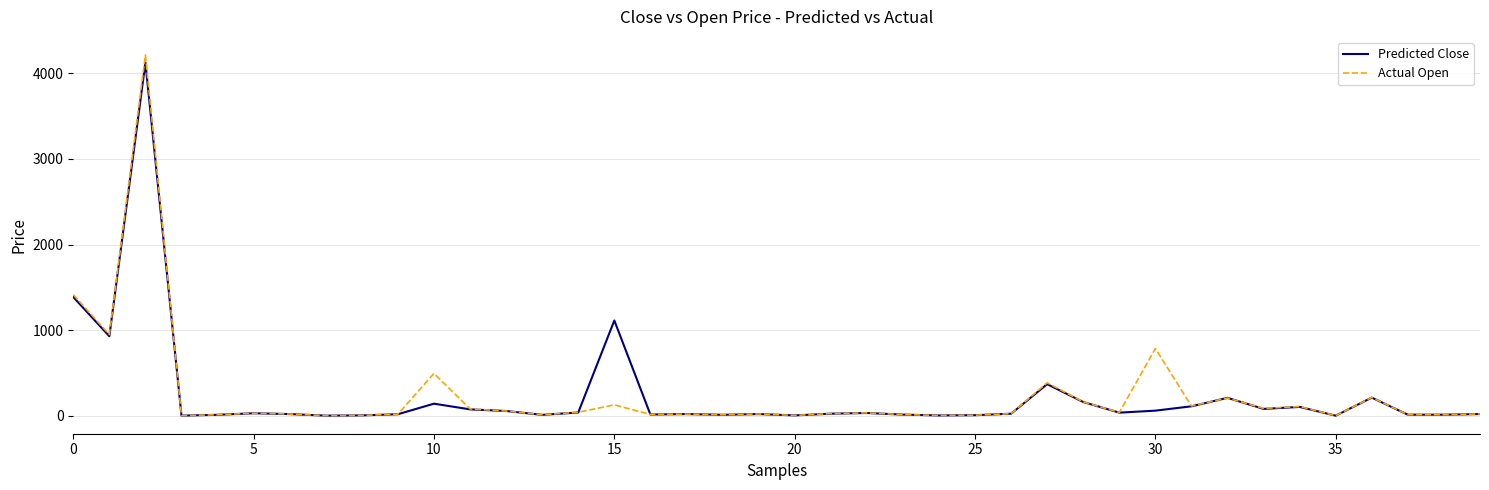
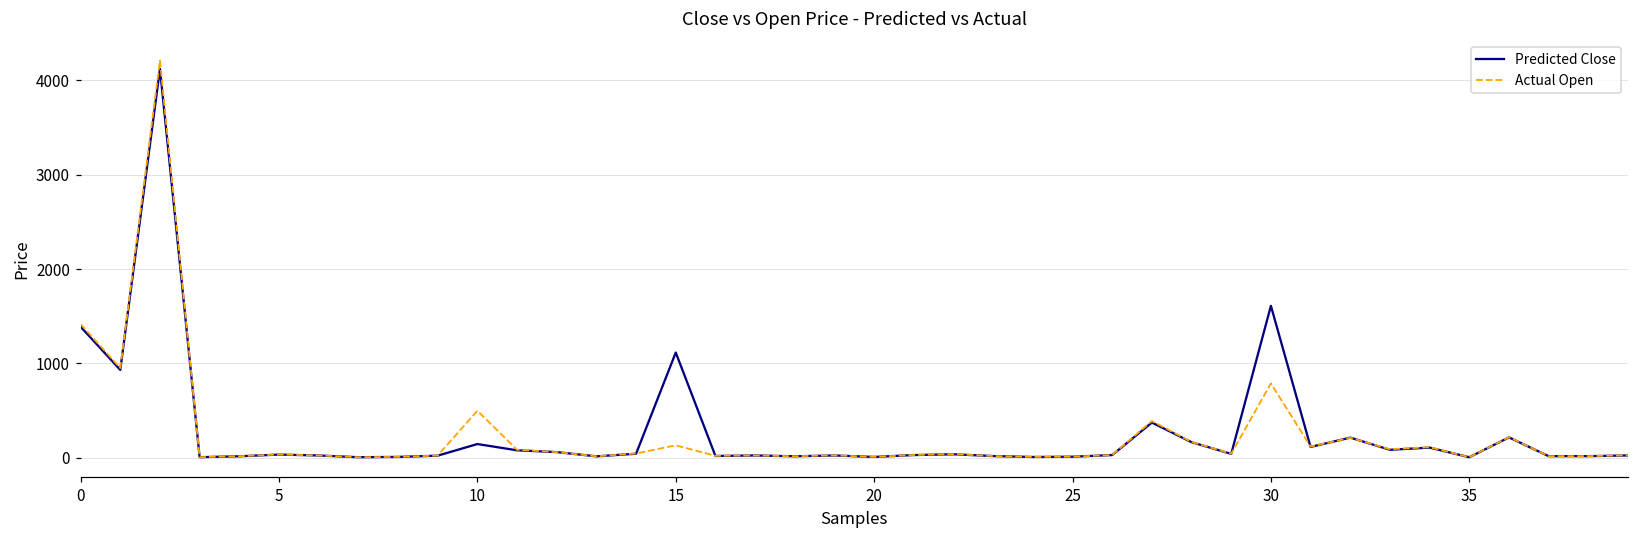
Predicted Close, 30: 100 -> 1600
